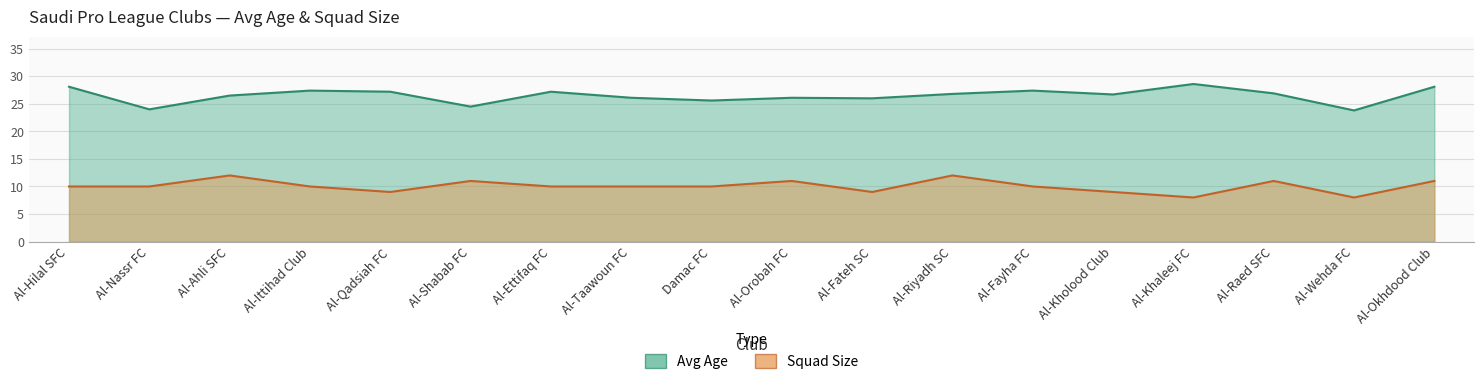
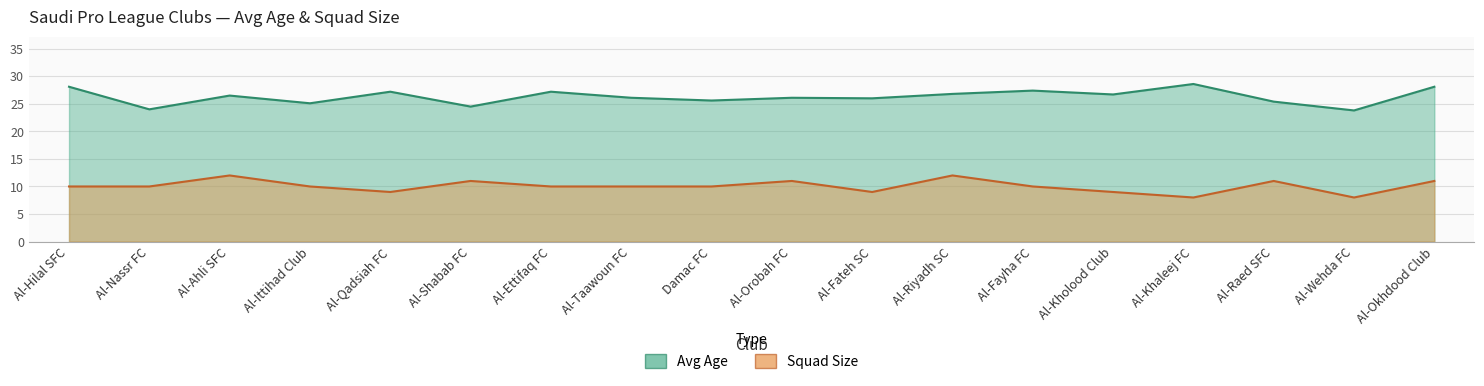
Avg Age, Al-Ittihad Club: 27 -> 25
Avg Age, Al-Raed SFC: 27 -> 25
